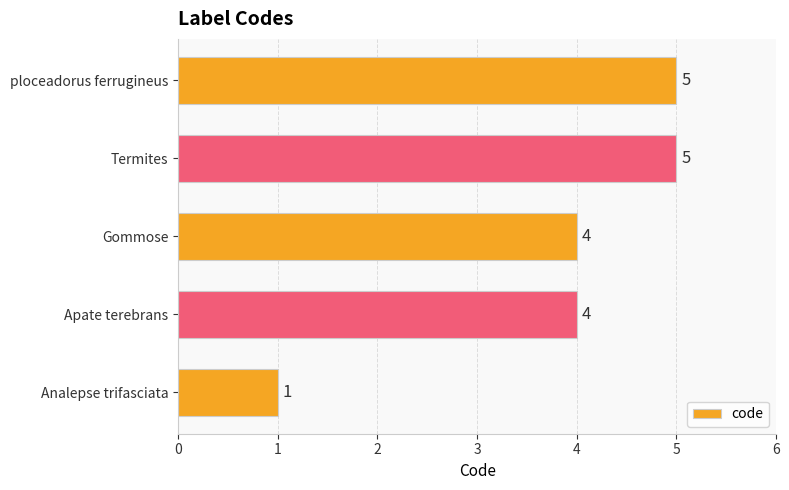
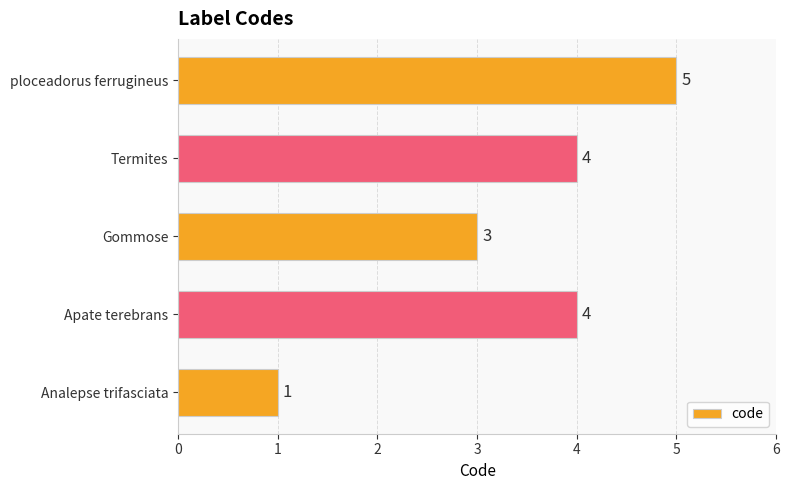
Termites: 5 -> 4
Gommose: 4 -> 3
